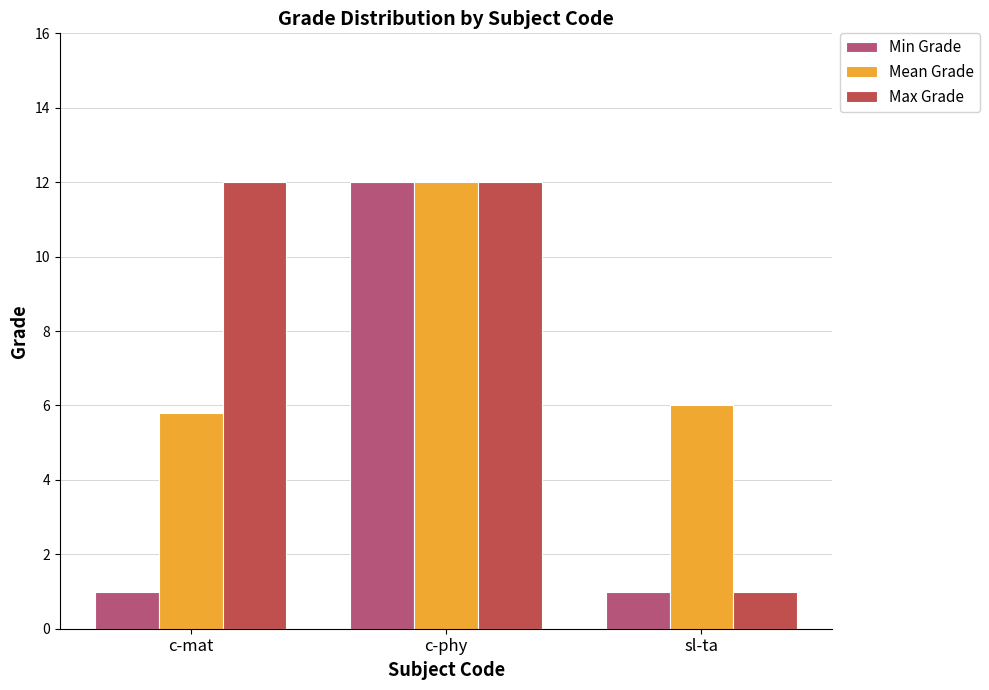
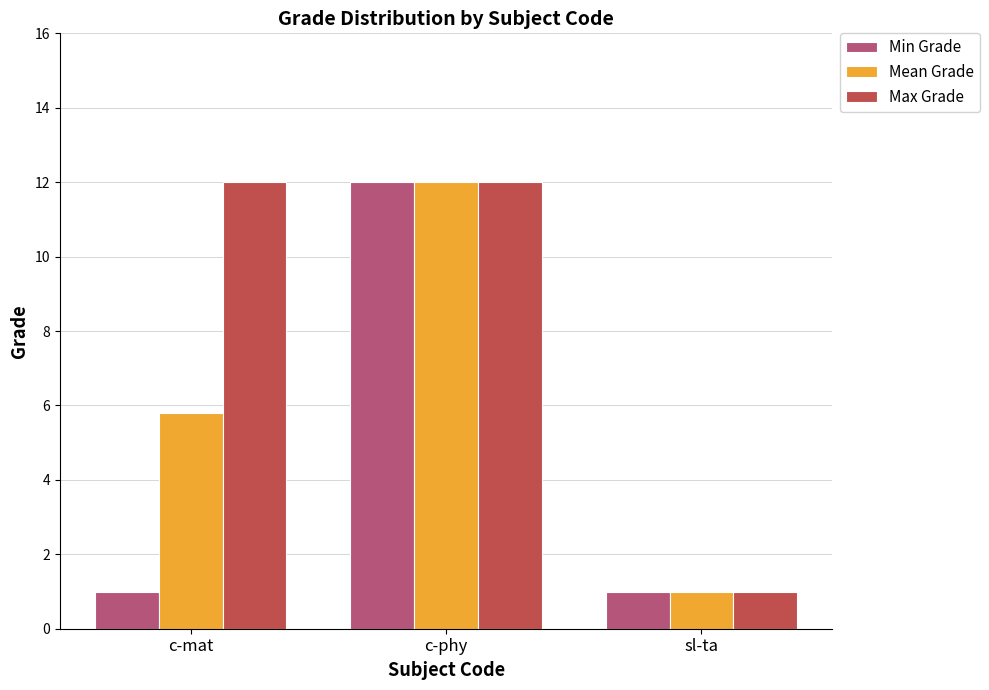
Mean Grade, sl-ta: 6 -> 1
